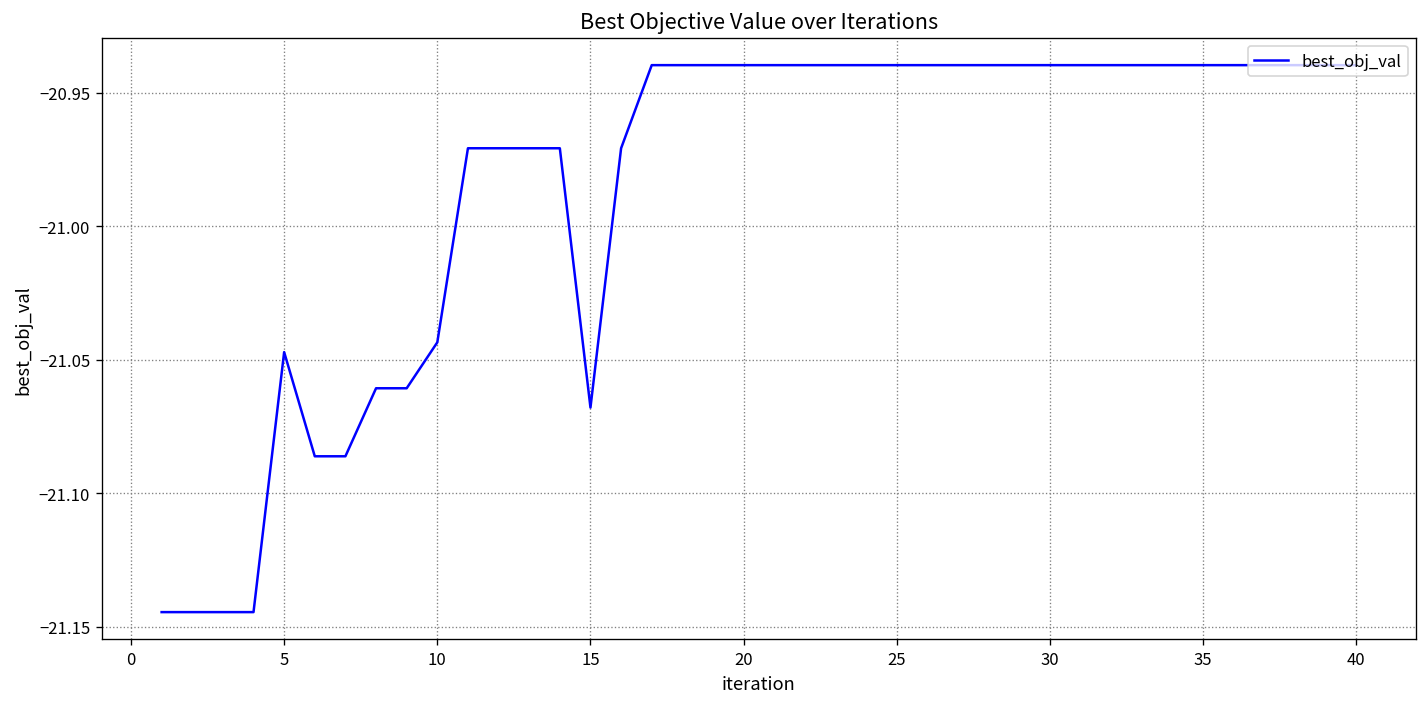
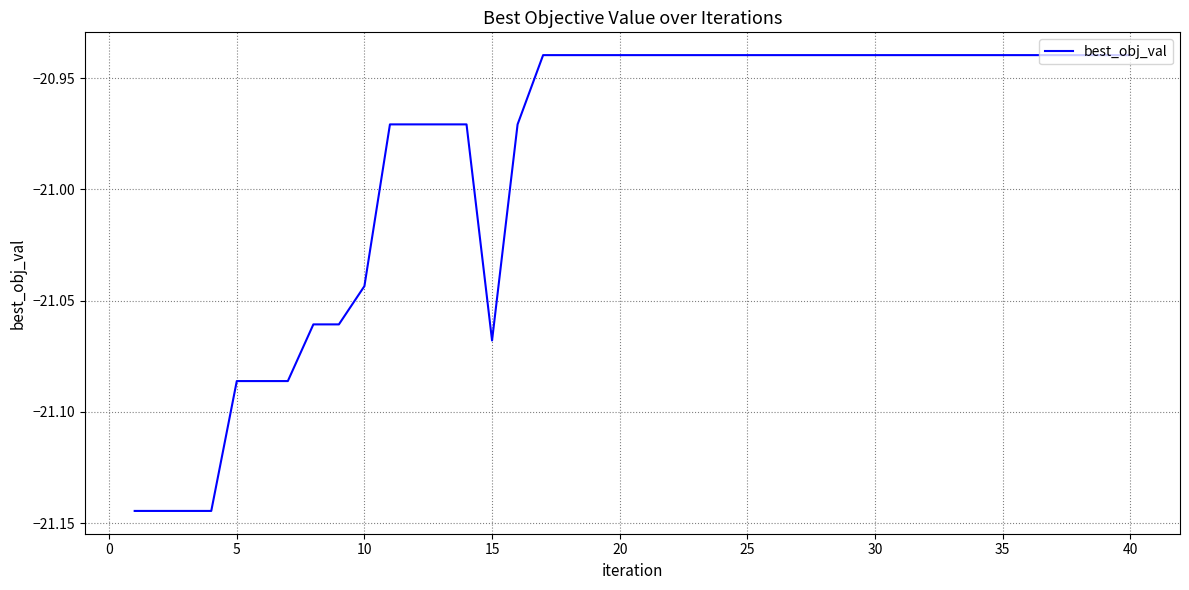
5: -21.047 -> -21.086
